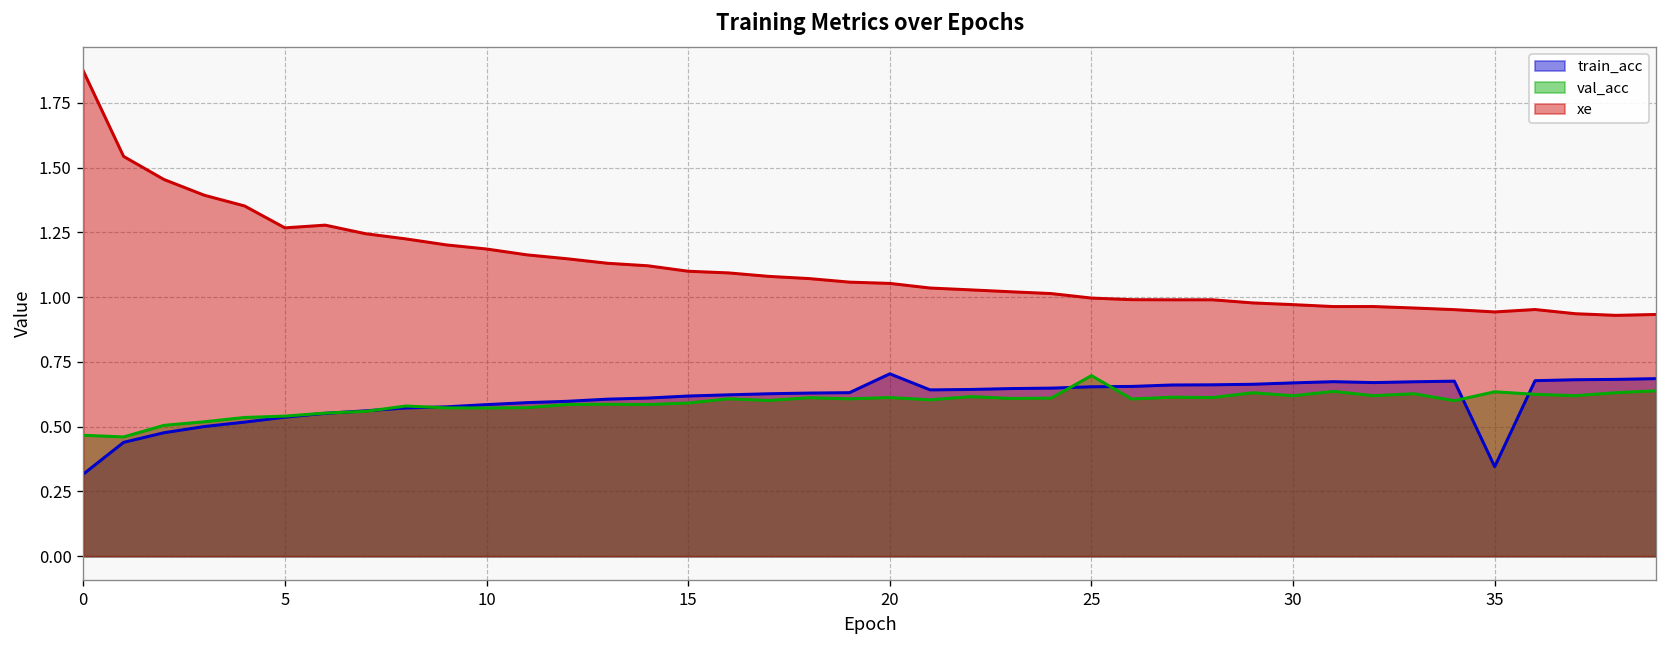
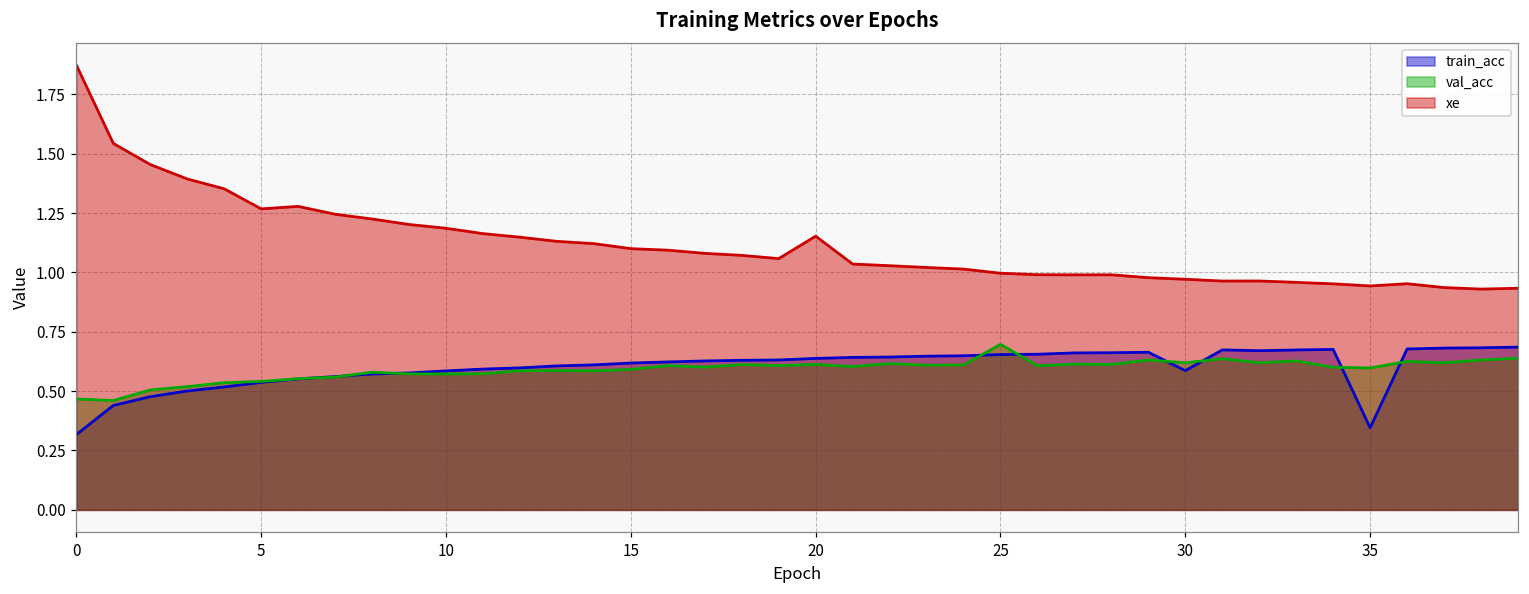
train_acc, 20: 0.70 -> 0.64
xe, 20: 1.05 -> 1.15
train_acc, 30: 0.67 -> 0.59
val_acc, 35: 0.63 -> 0.60
